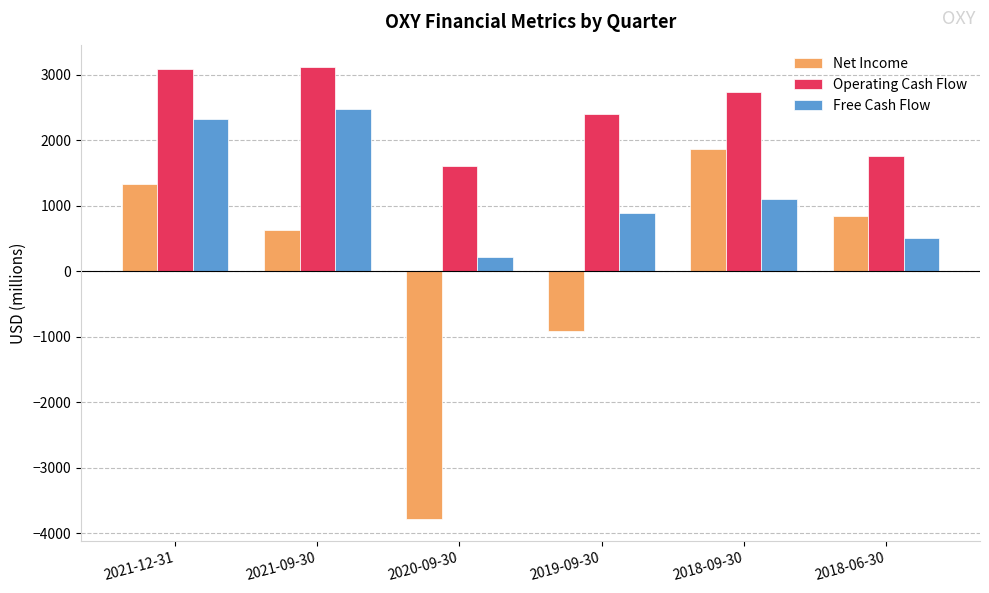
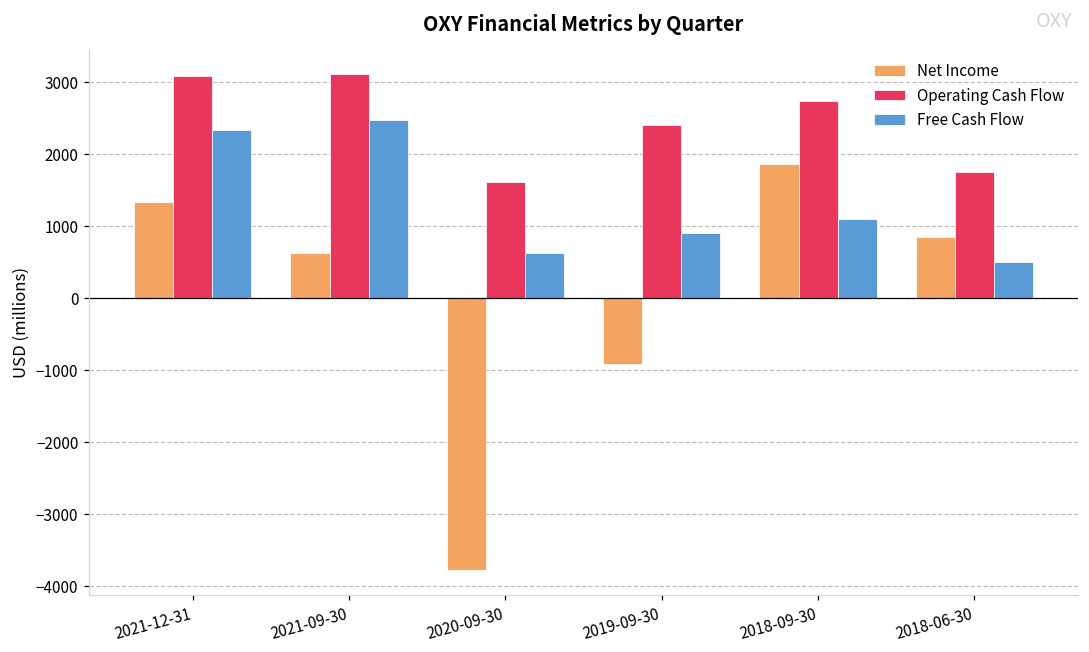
Free Cash Flow, 2020-09-30: 200 -> 600
